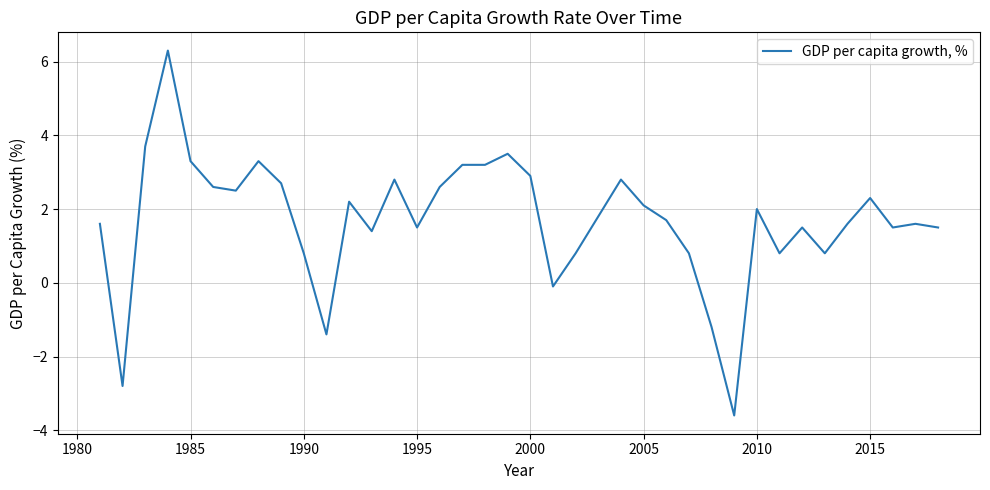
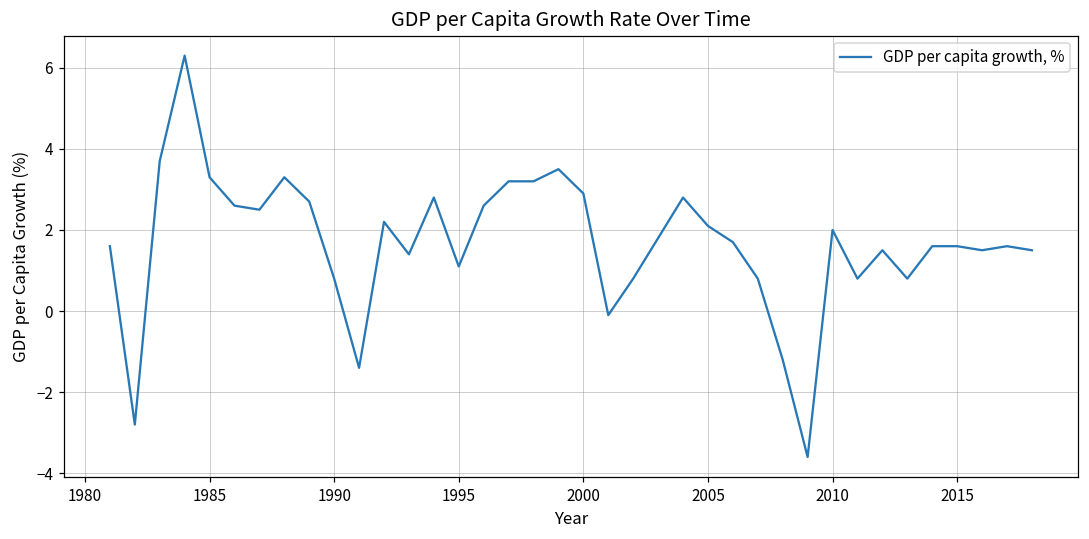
1995: 1.5 -> 1.1
2015: 2.3 -> 1.6
